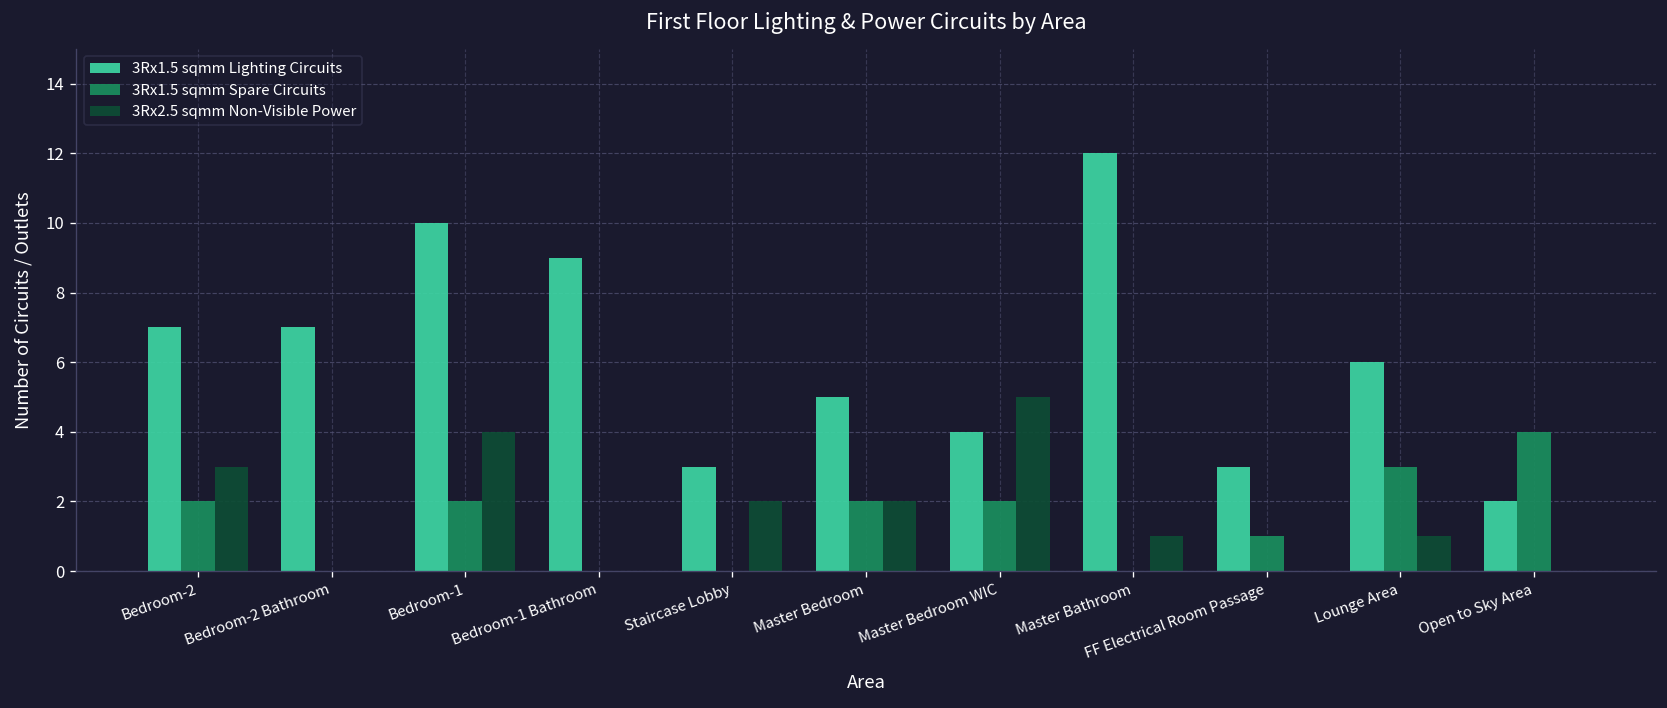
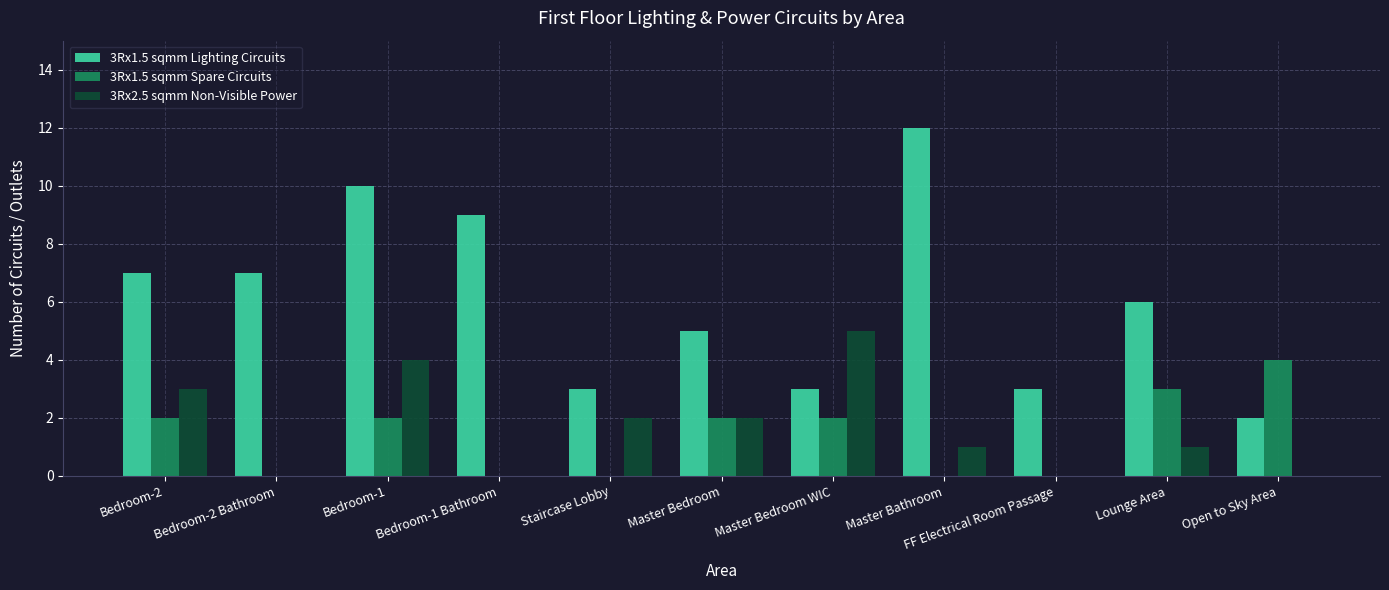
3Rx1.5 sqmm Lighting Circuits, Master Bedroom WIC: 4 -> 3
3Rx1.5 sqmm Spare Circuits, FF Electrical Room Passage: 1 -> 0
